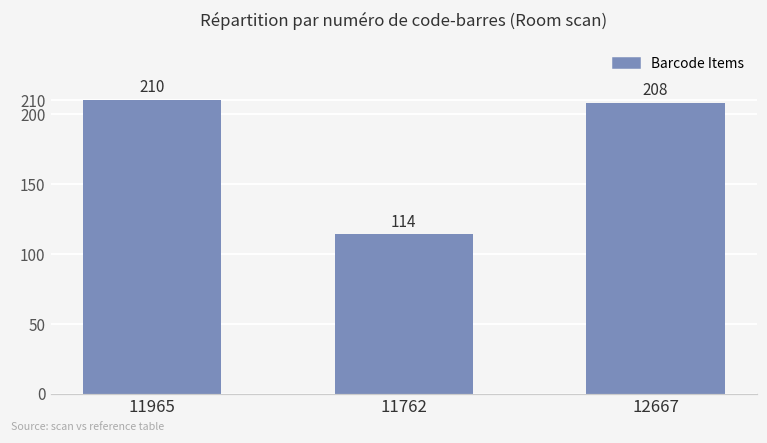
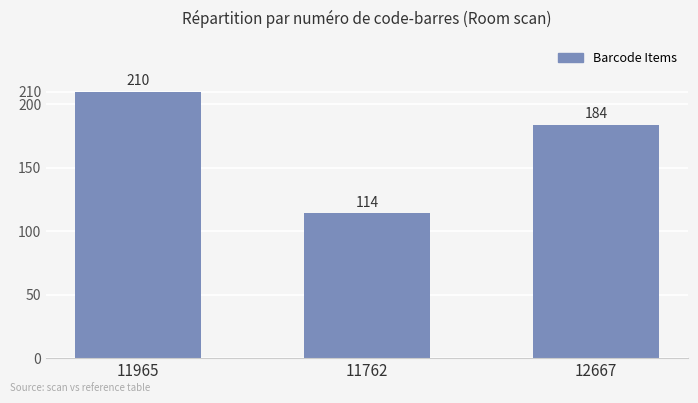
12667: 208 -> 184
